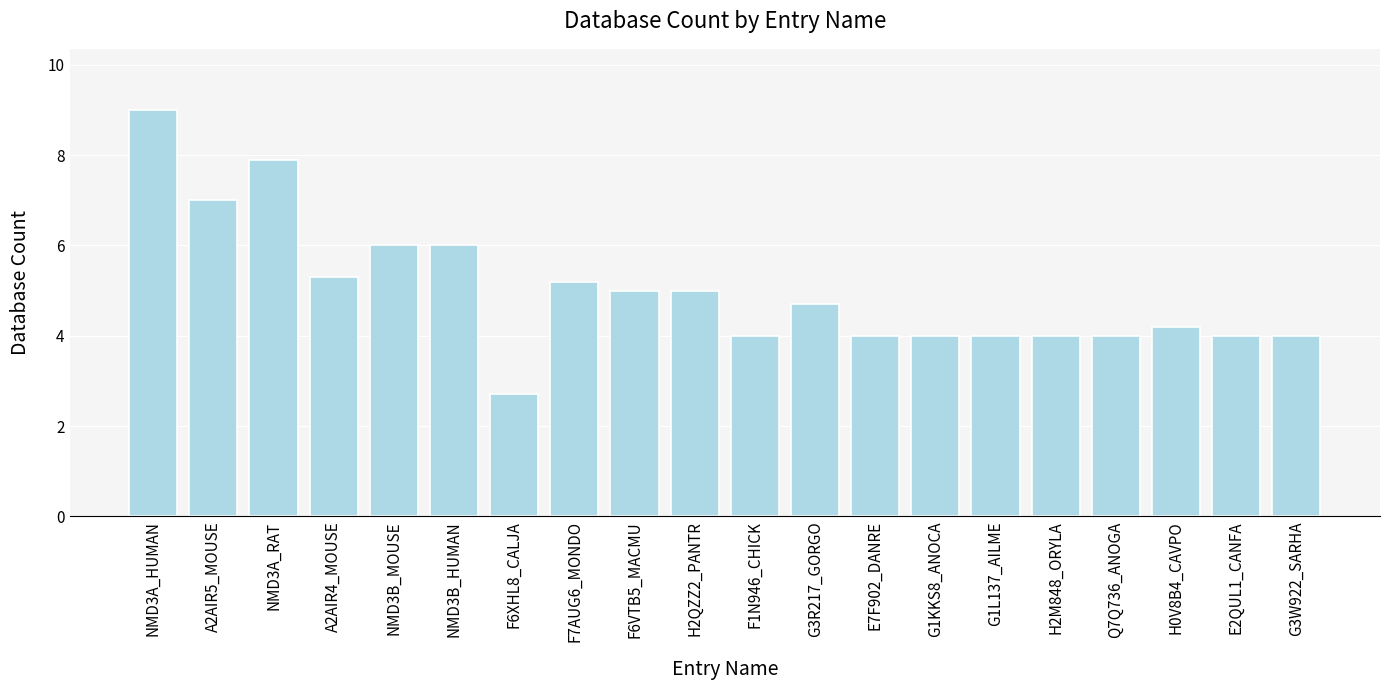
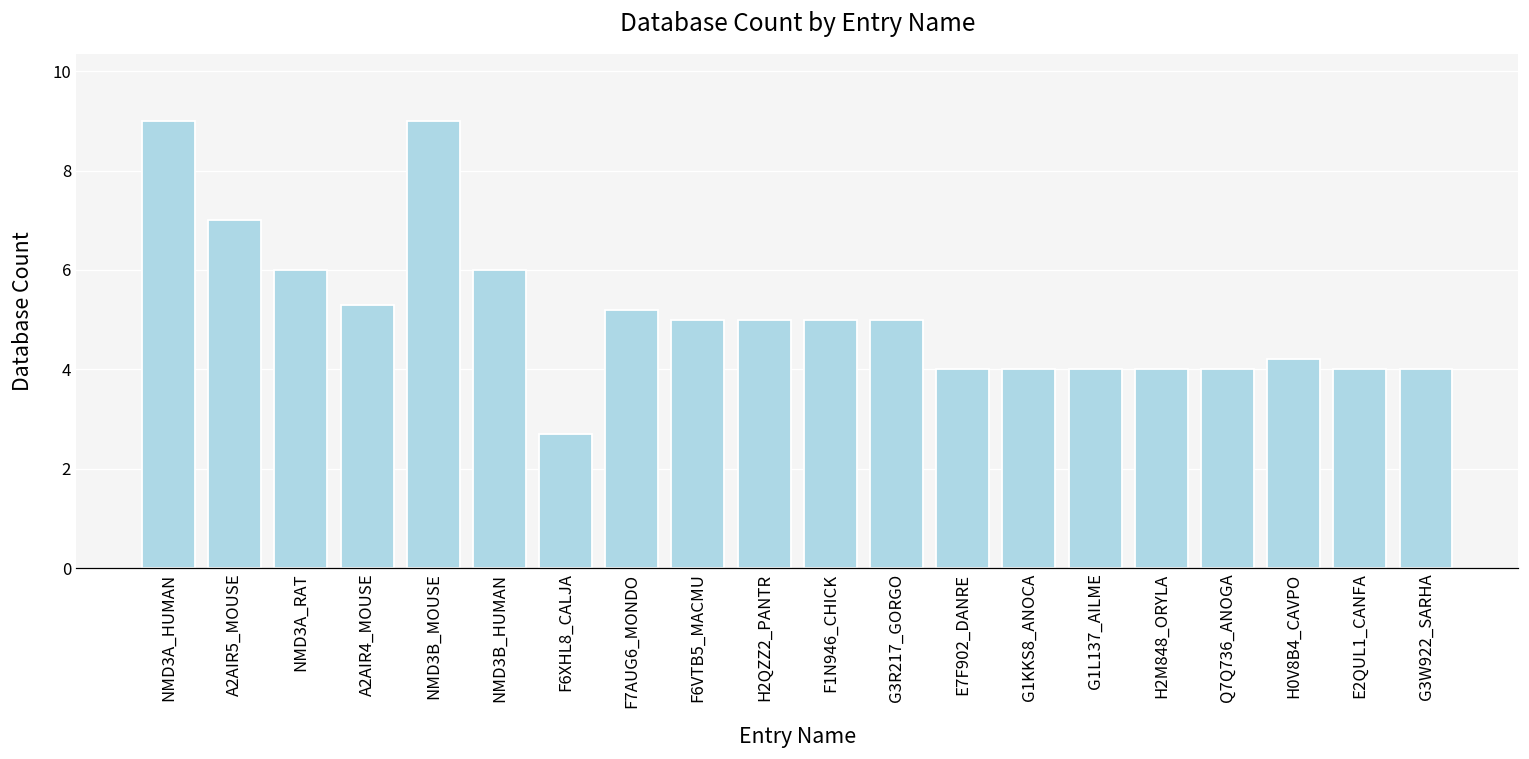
NMD3A_RAT: 7.9 -> 6.0
NMD3B_MOUSE: 6 -> 9
F1N946_CHICK: 4 -> 5
G3R217_GORGO: 4.7 -> 5.0
